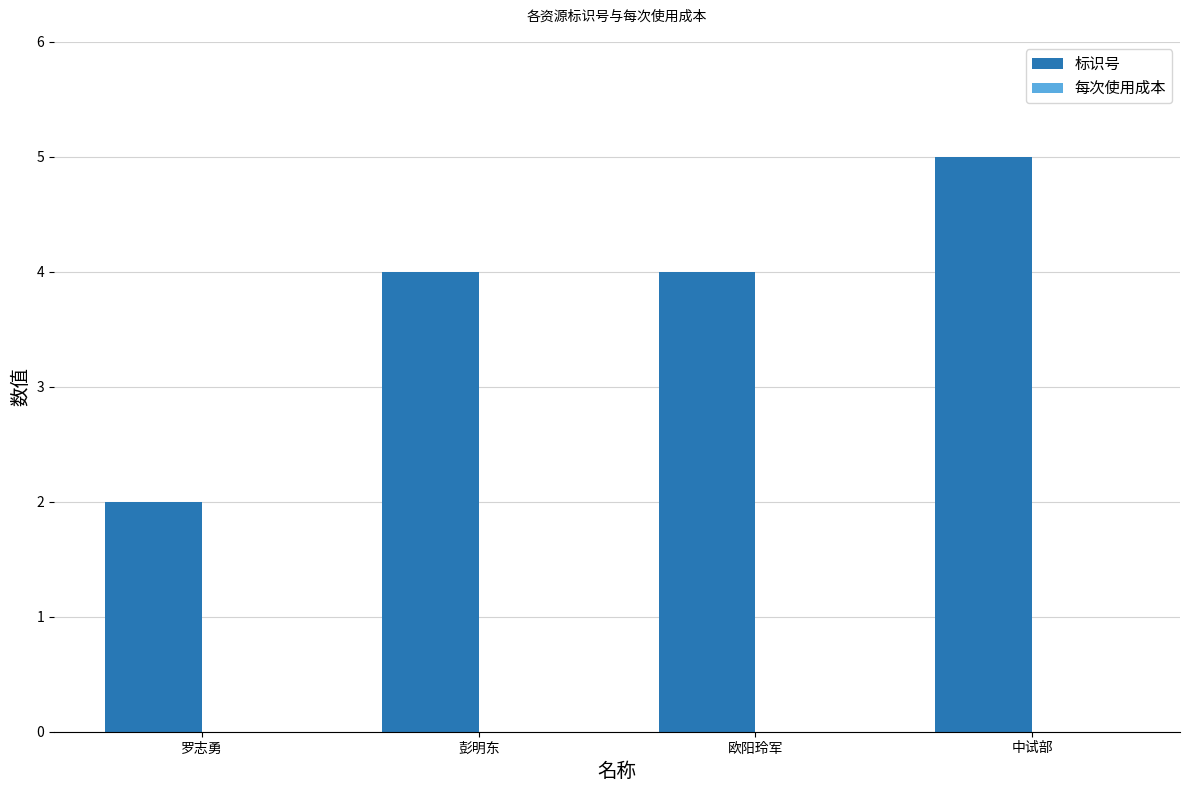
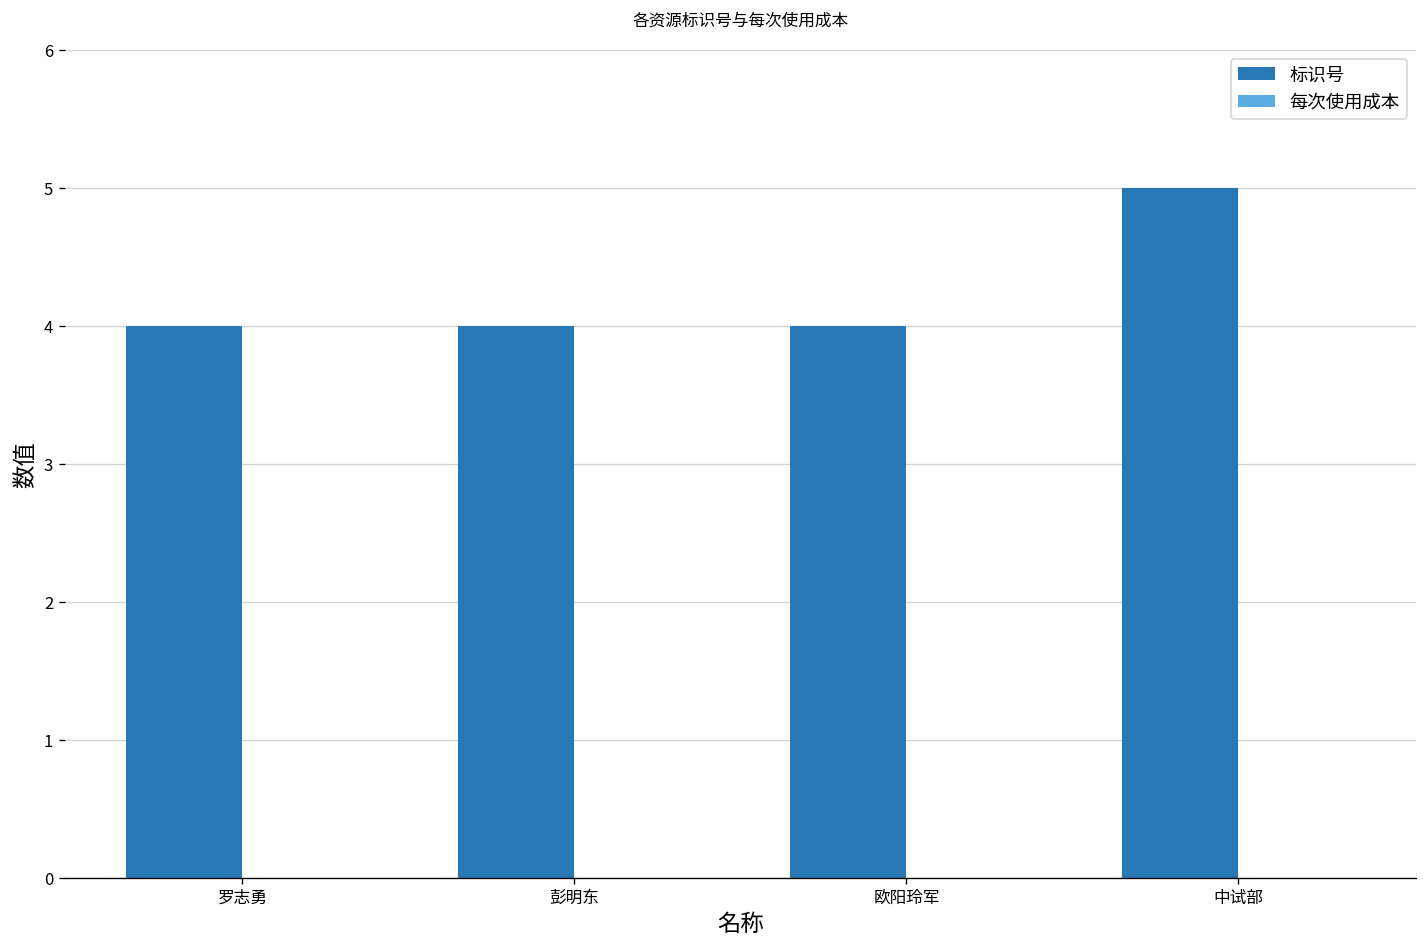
标识号, 罗志勇: 2 -> 4
